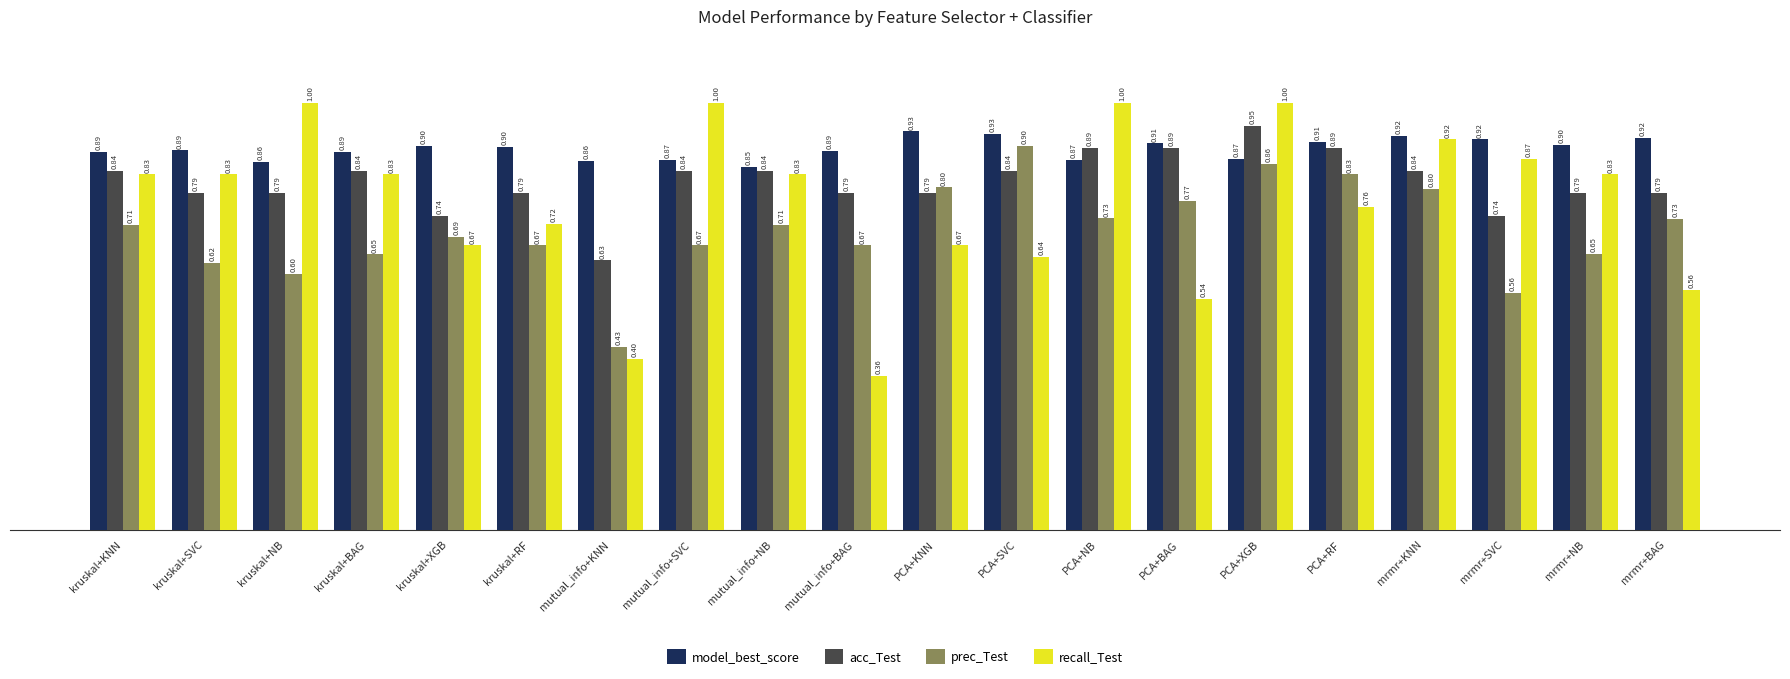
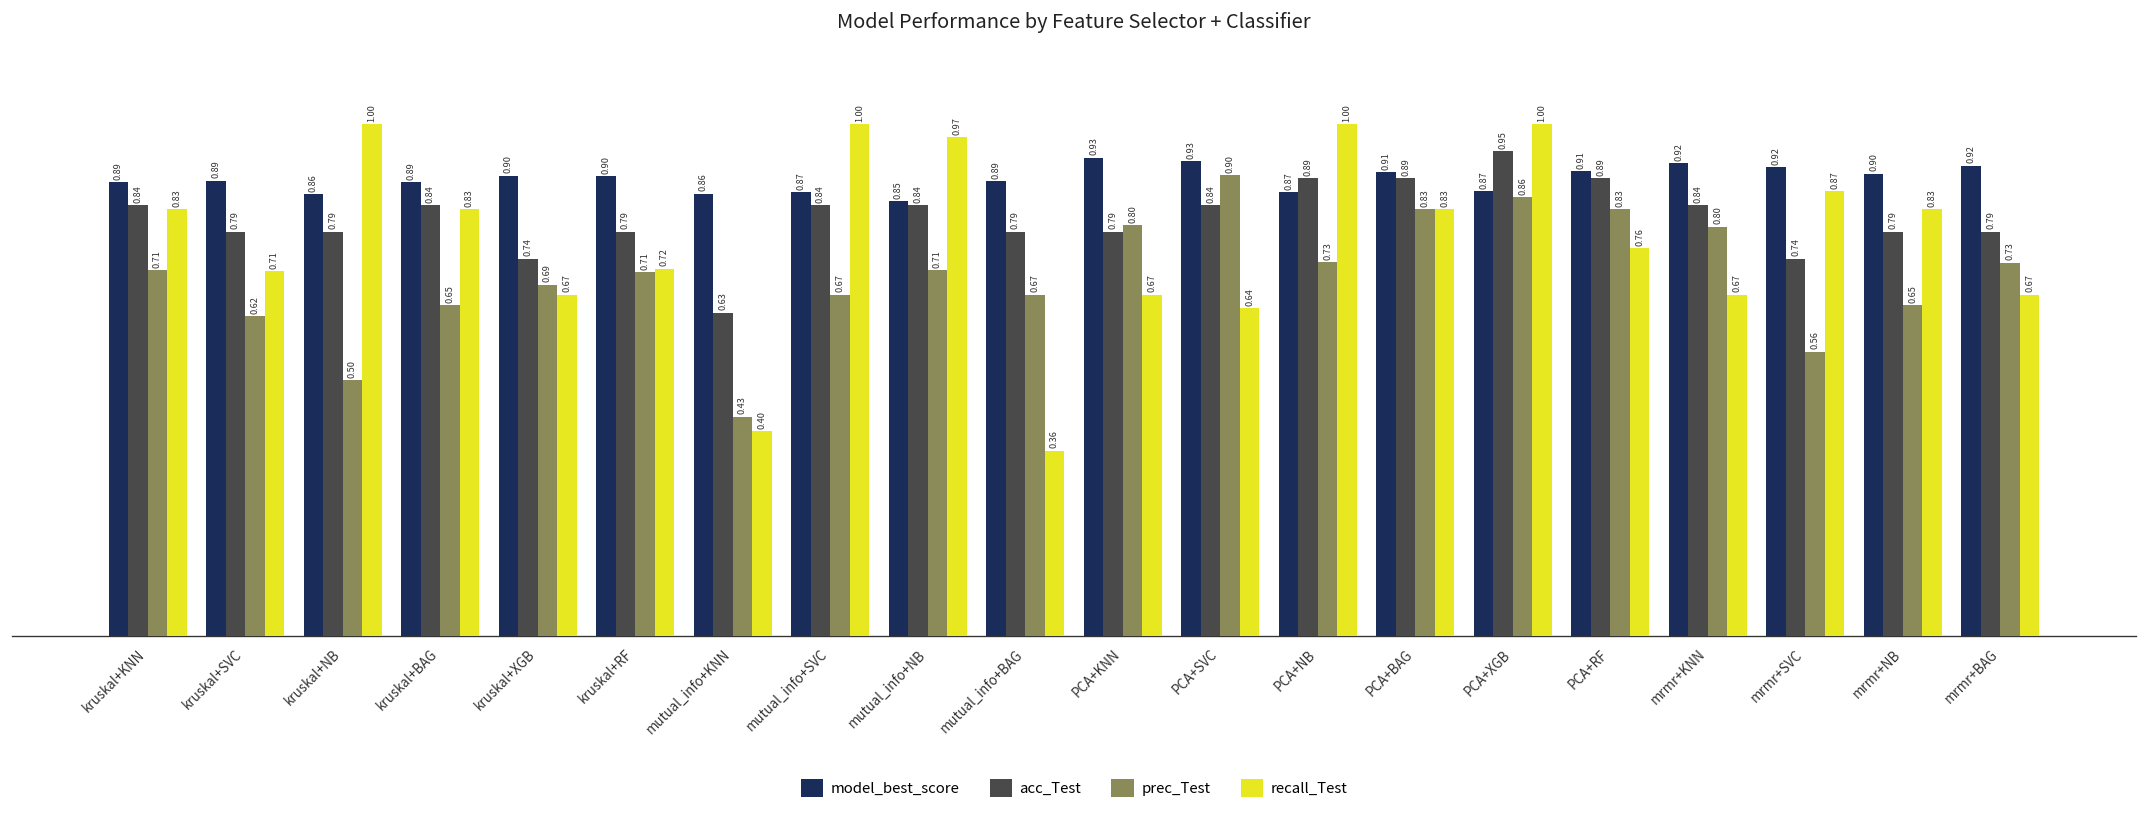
recall_Test, kruskal+SVC: 0.83 -> 0.71
prec_Test, kruskal+NB: 0.60 -> 0.50
prec_Test, kruskal+RF: 0.67 -> 0.71
recall_Test, mutual_info+NB: 0.83 -> 0.97
prec_Test, PCA+BAG: 0.77 -> 0.83
recall_Test, PCA+BAG: 0.54 -> 0.83
recall_Test, mrmr+KNN: 0.92 -> 0.67
recall_Test, mrmr+BAG: 0.56 -> 0.67
